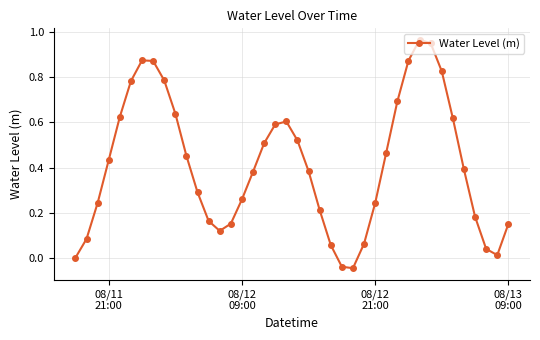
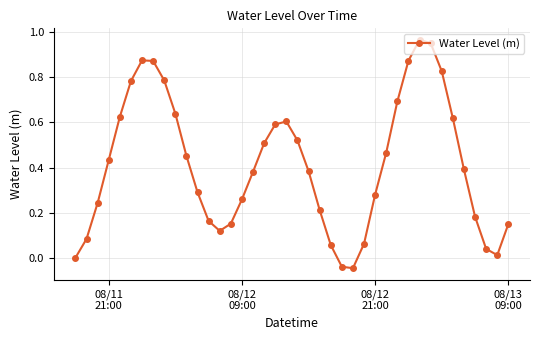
08/12 21:00: 0.24 -> 0.28
